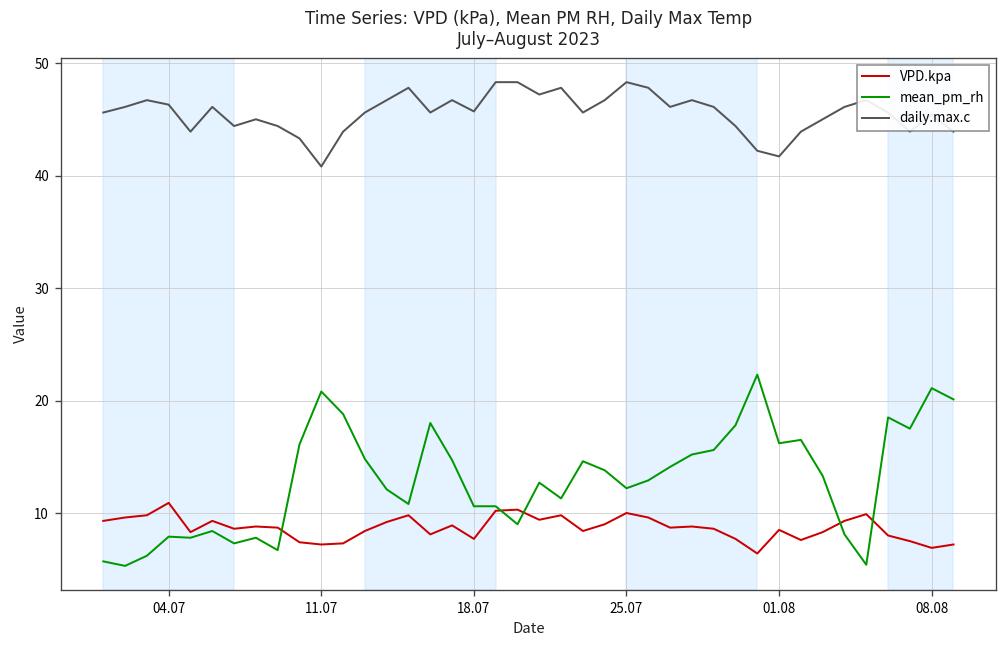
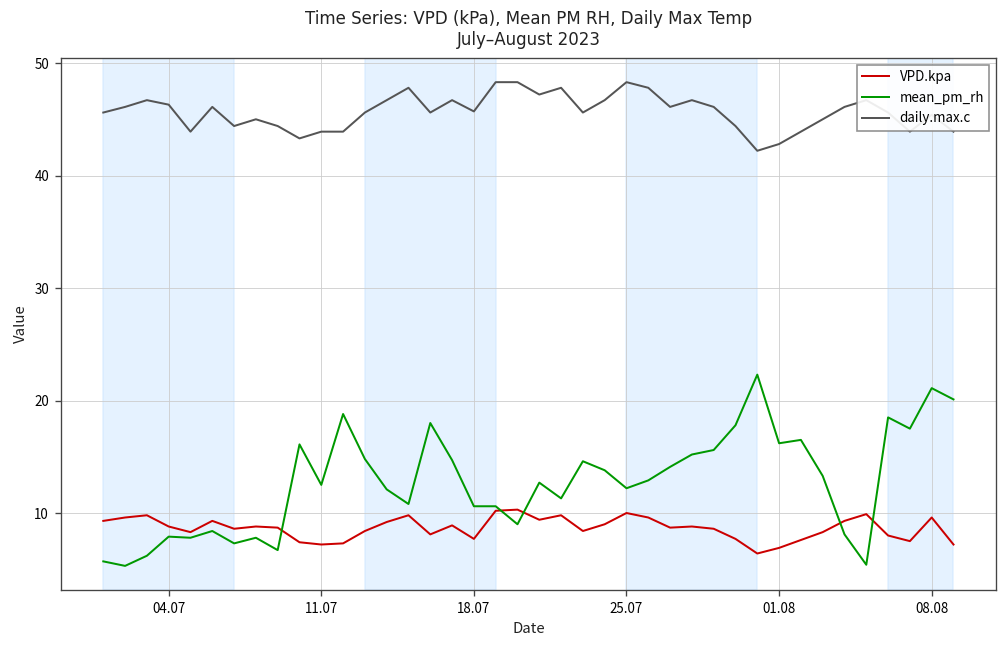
VPD.kpa, 04.07: 11 -> 9
mean_pm_rh, 11.07: 21 -> 13
daily.max.c, 11.07: 41 -> 44
VPD.kpa, 01.08: 9 -> 7
daily.max.c, 01.08: 42 -> 43
VPD.kpa, 08.08: 7 -> 10
